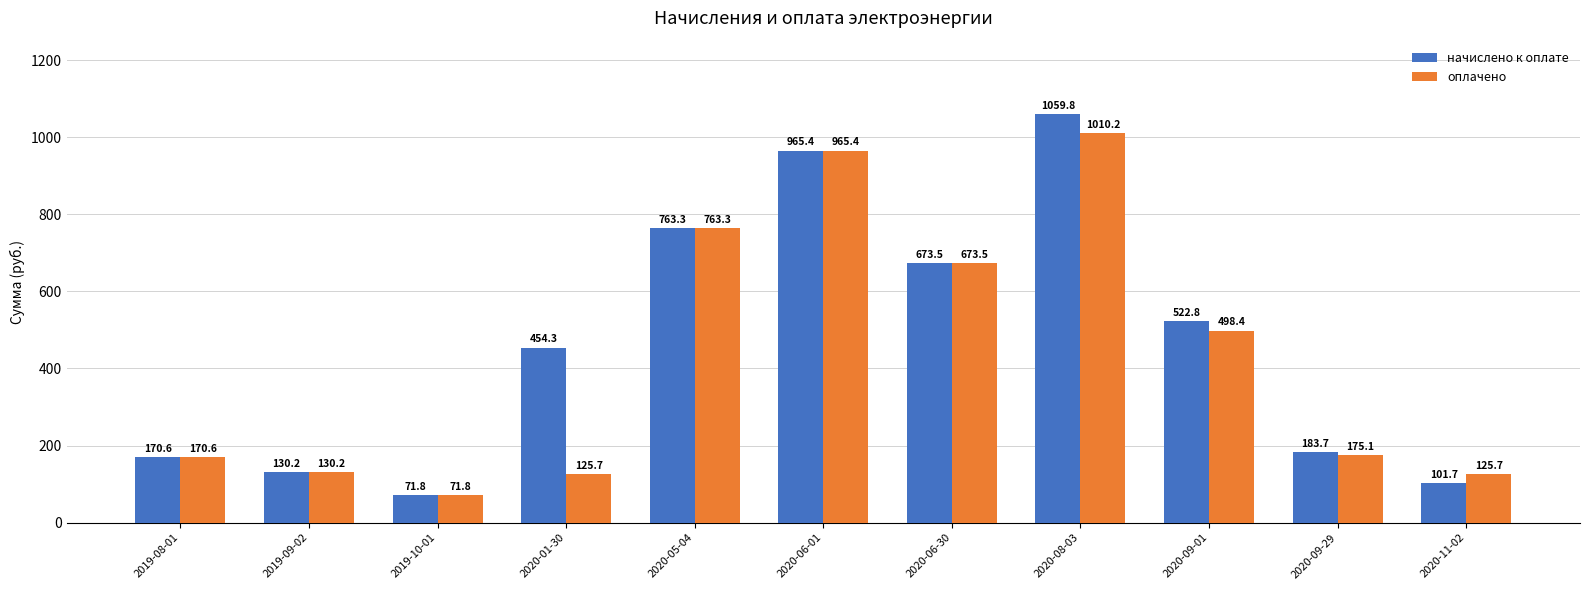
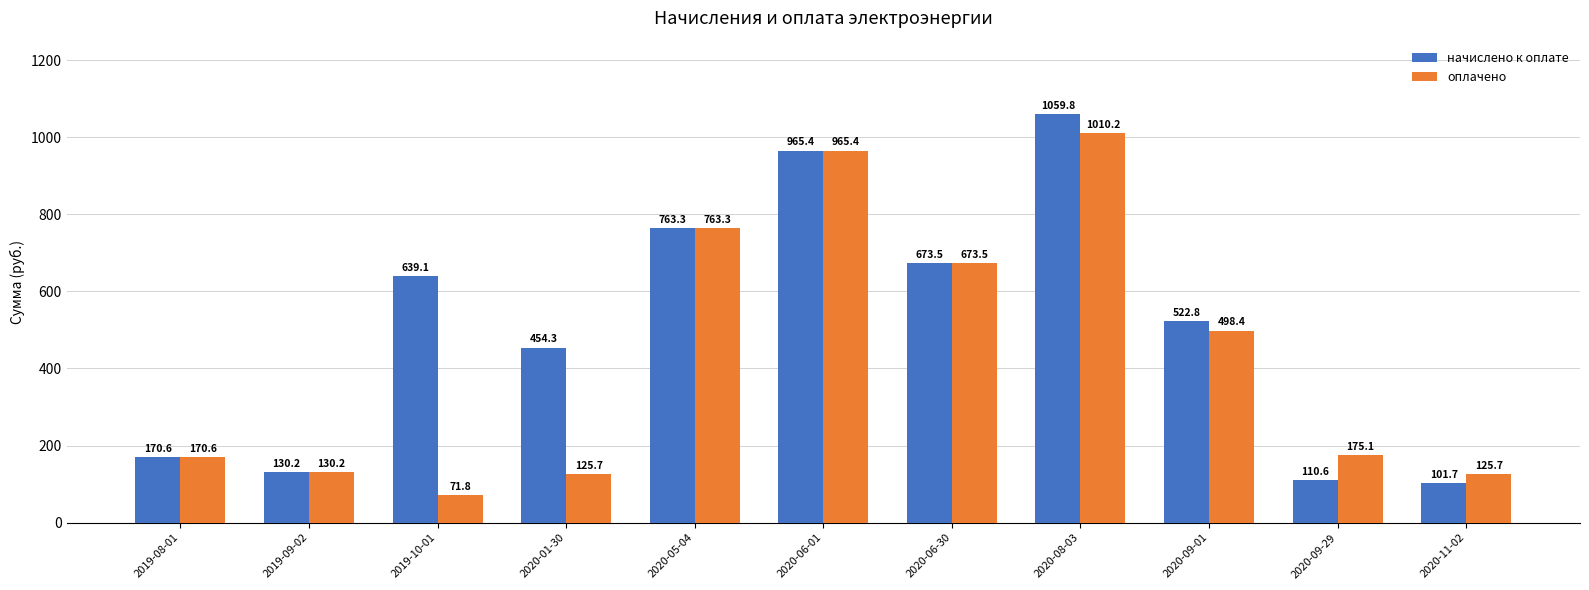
начислено к оплате, 2019-10-01: 71.8 -> 639.1
начислено к оплате, 2020-09-29: 183.7 -> 110.6
